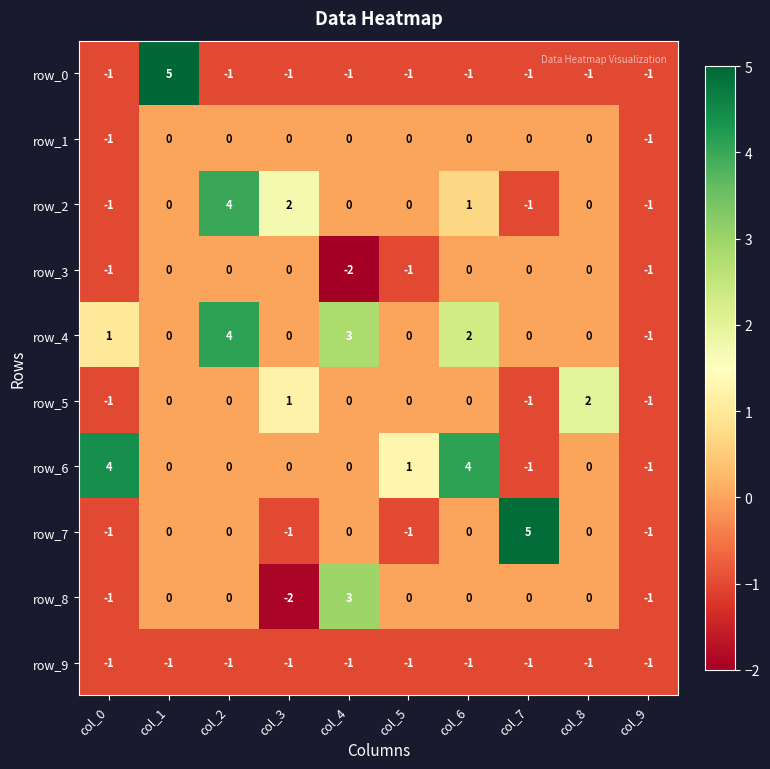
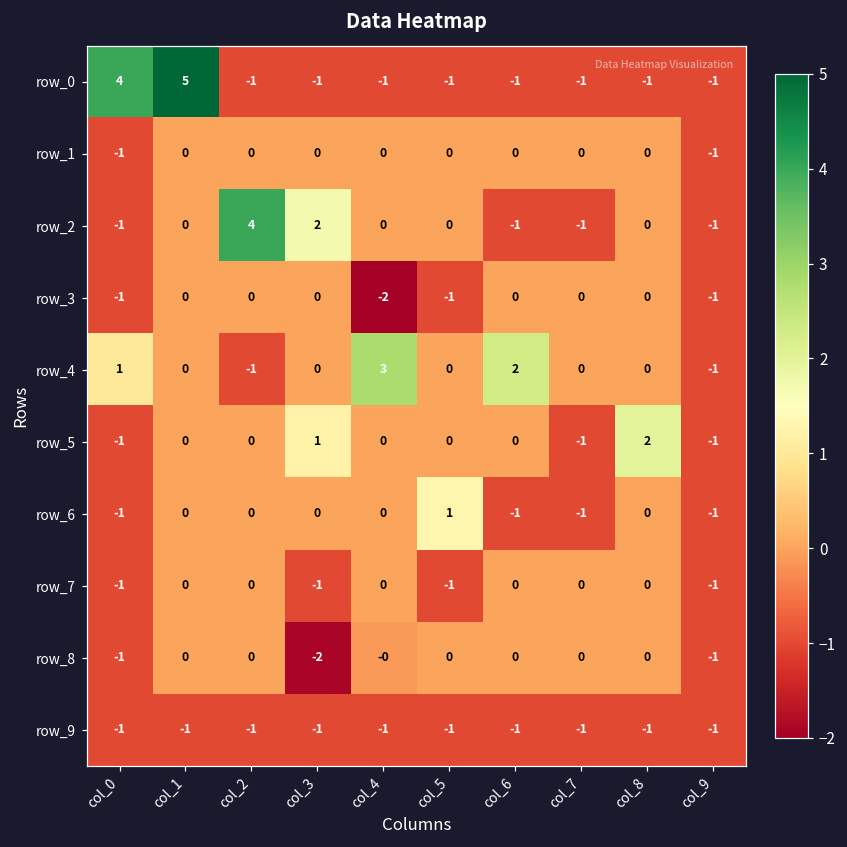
row_0, col_0: -1 -> 4
row_2, col_6: 1 -> -1
row_4, col_2: 4 -> -1
row_6, col_0: 4 -> -1
row_6, col_6: 4 -> -1
row_7, col_7: 5 -> 0
row_8, col_4: 3 -> -0
